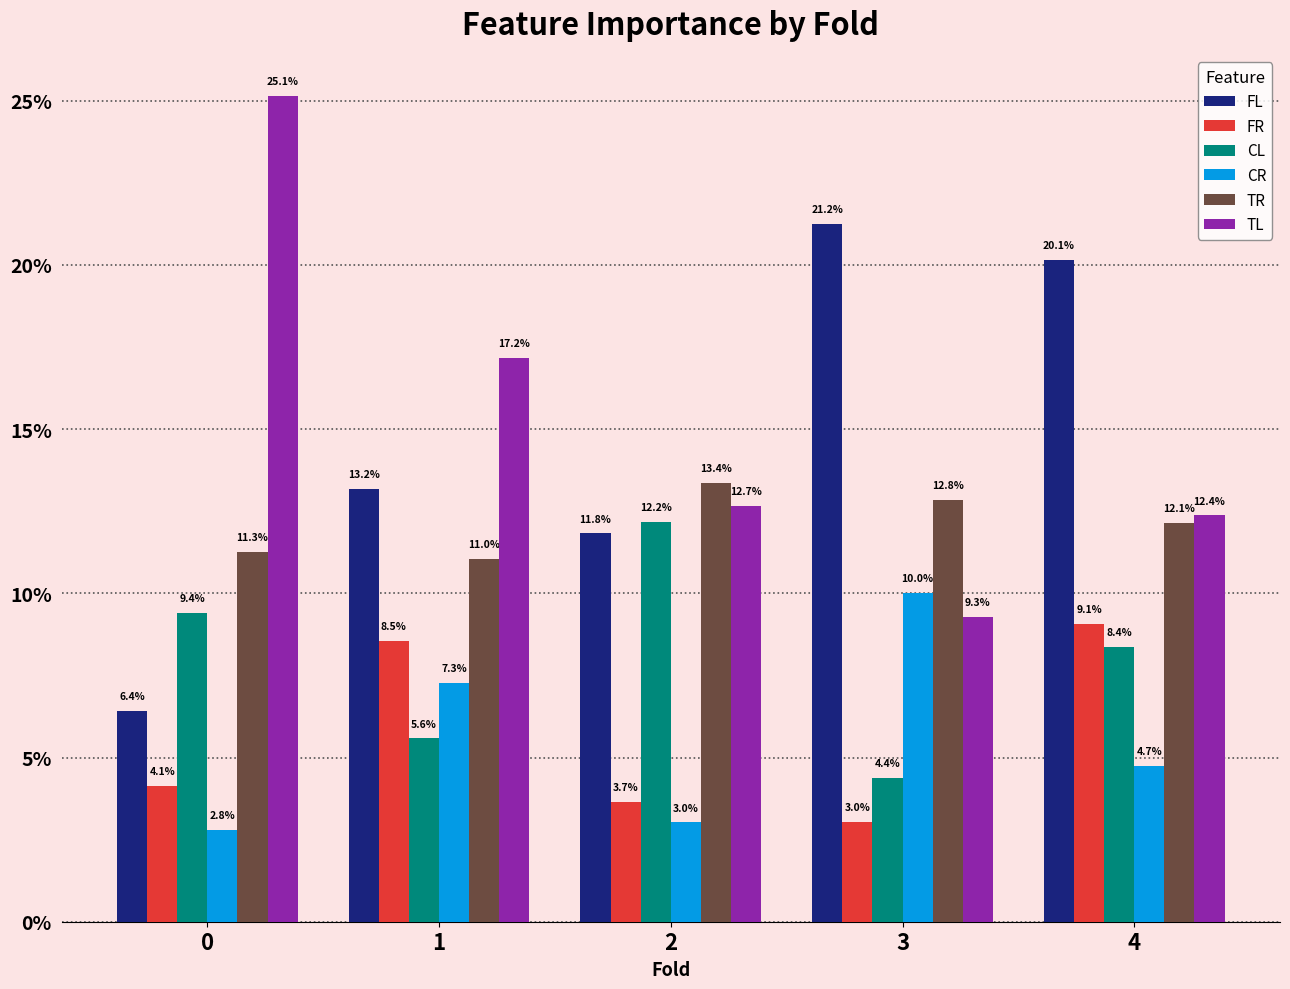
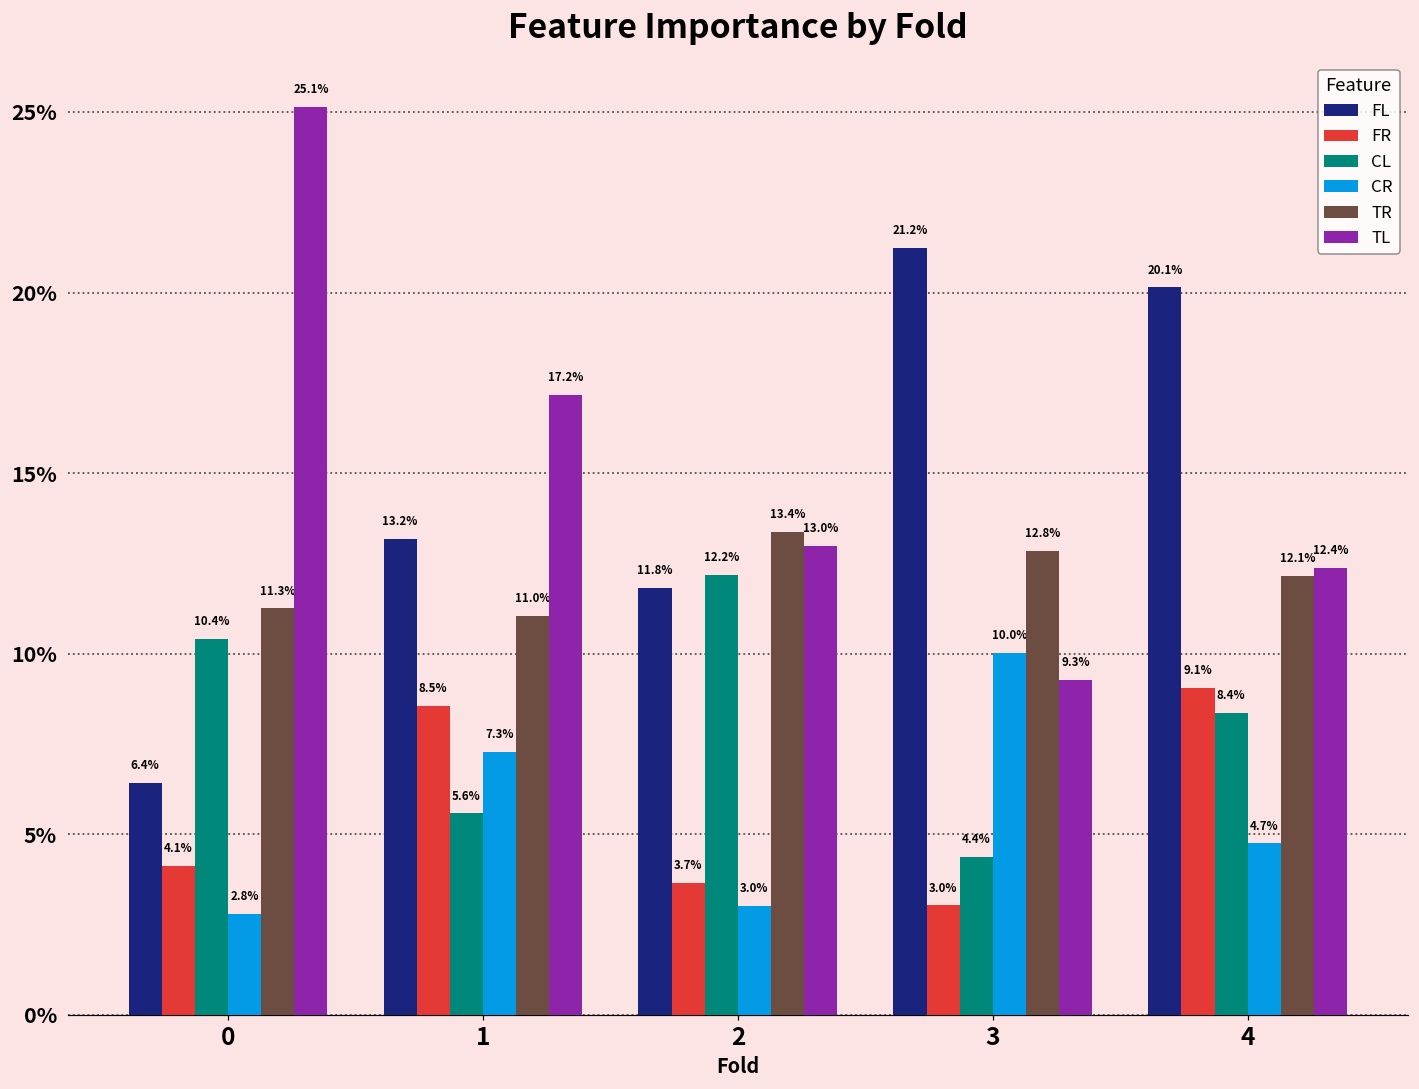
CL, 0: 9.4% -> 10.4%
TL, 2: 12.7% -> 13.0%
